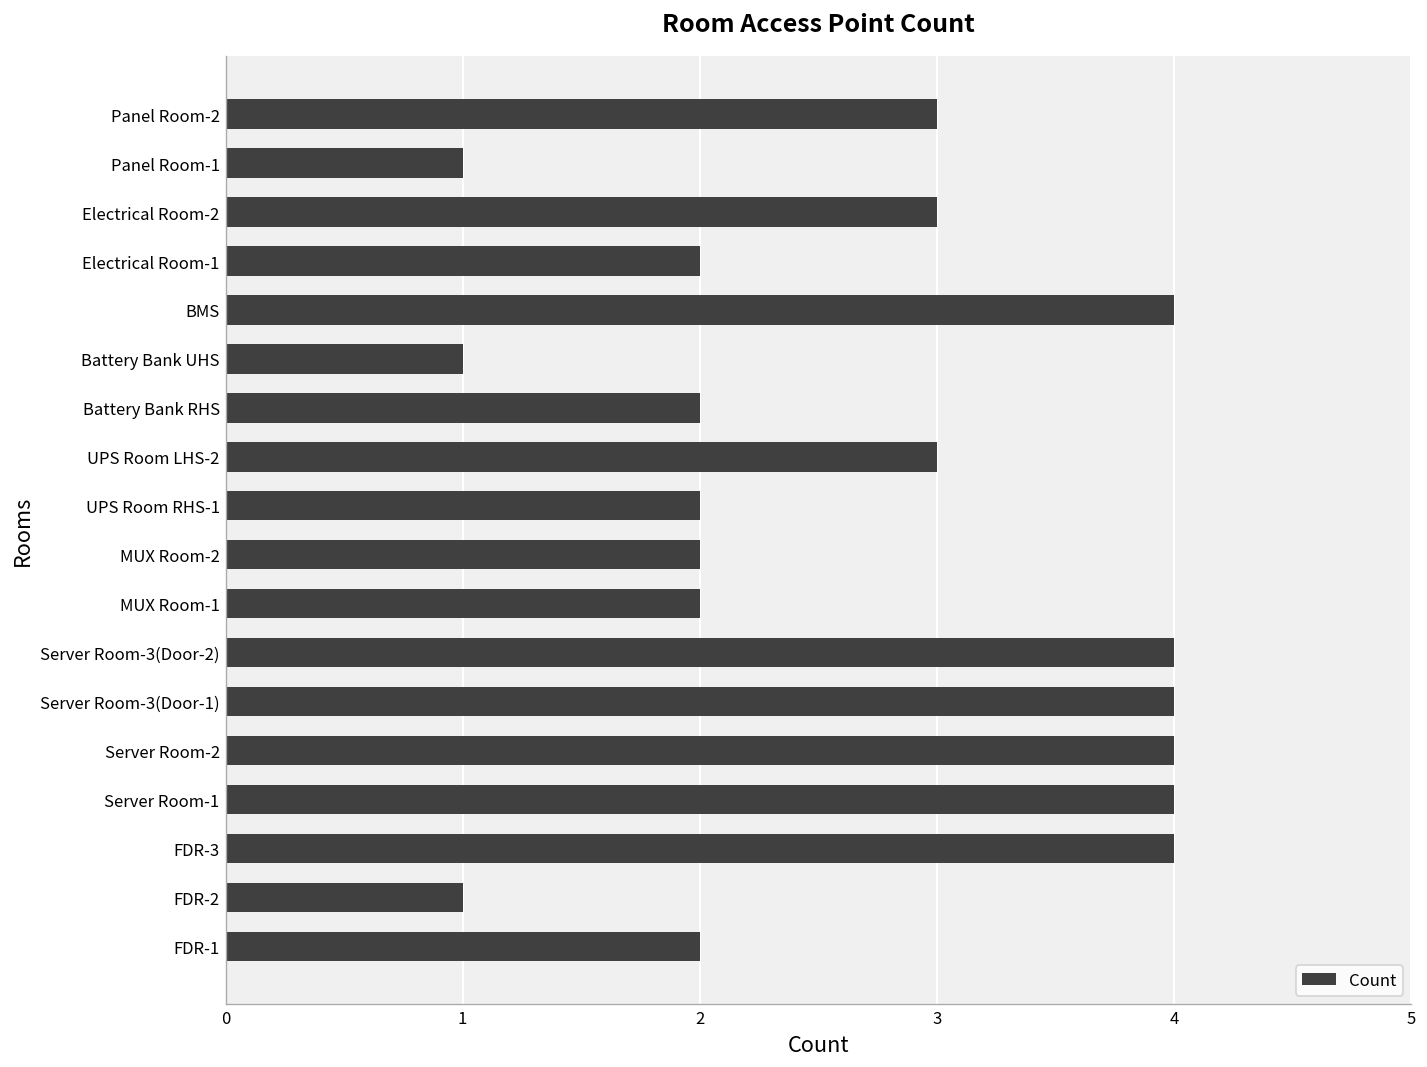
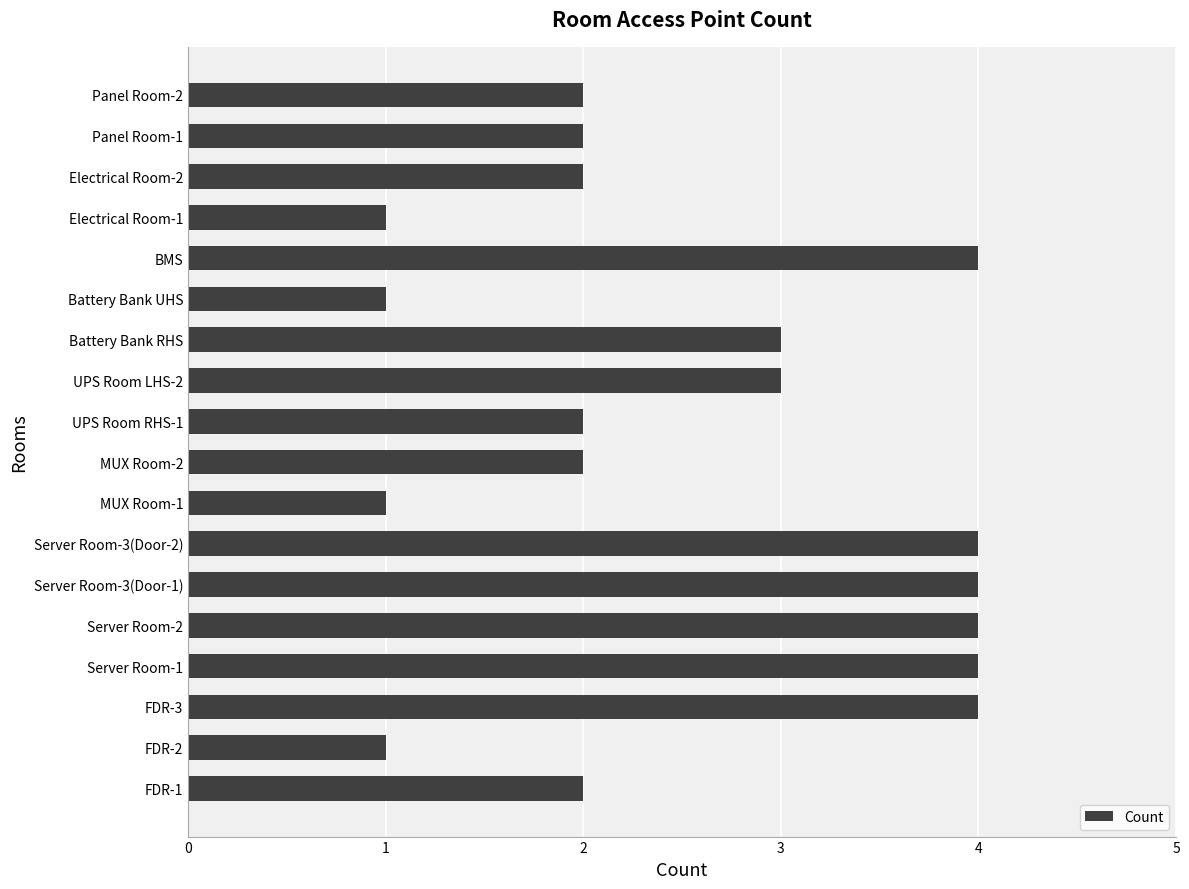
Panel Room-2: 3 -> 2
Panel Room-1: 1 -> 2
Electrical Room-2: 3 -> 2
Electrical Room-1: 2 -> 1
Battery Bank RHS: 2 -> 3
MUX Room-1: 2 -> 1
